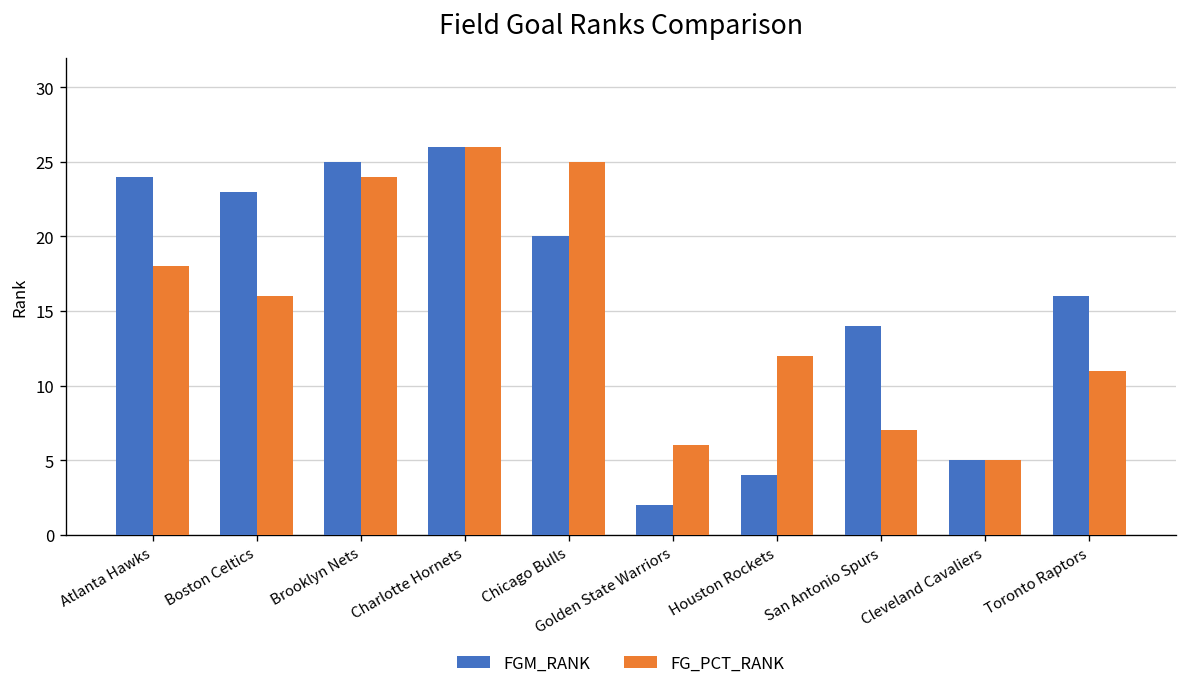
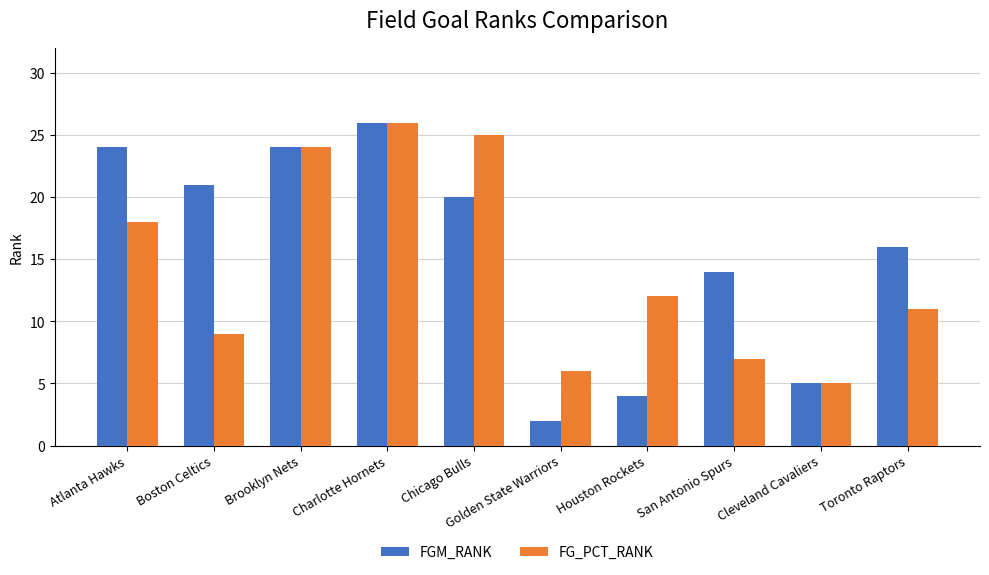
FGM_RANK, Boston Celtics: 23 -> 21
FG_PCT_RANK, Boston Celtics: 16 -> 9
FGM_RANK, Brooklyn Nets: 25 -> 24
